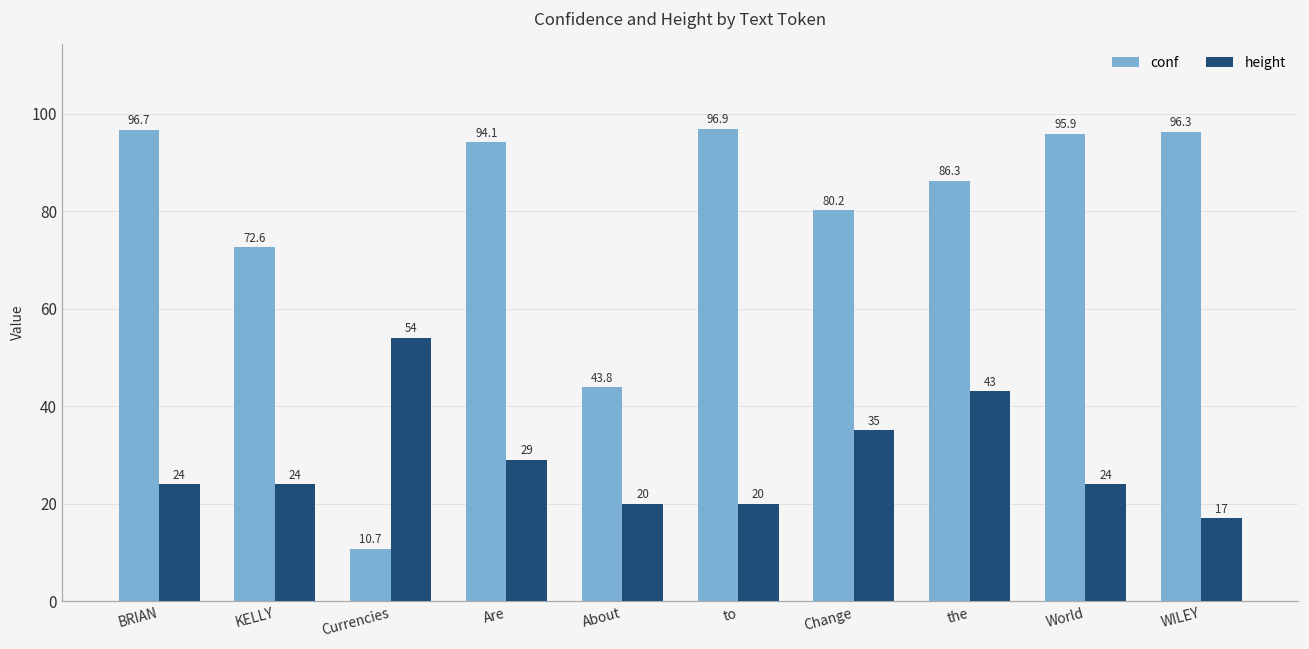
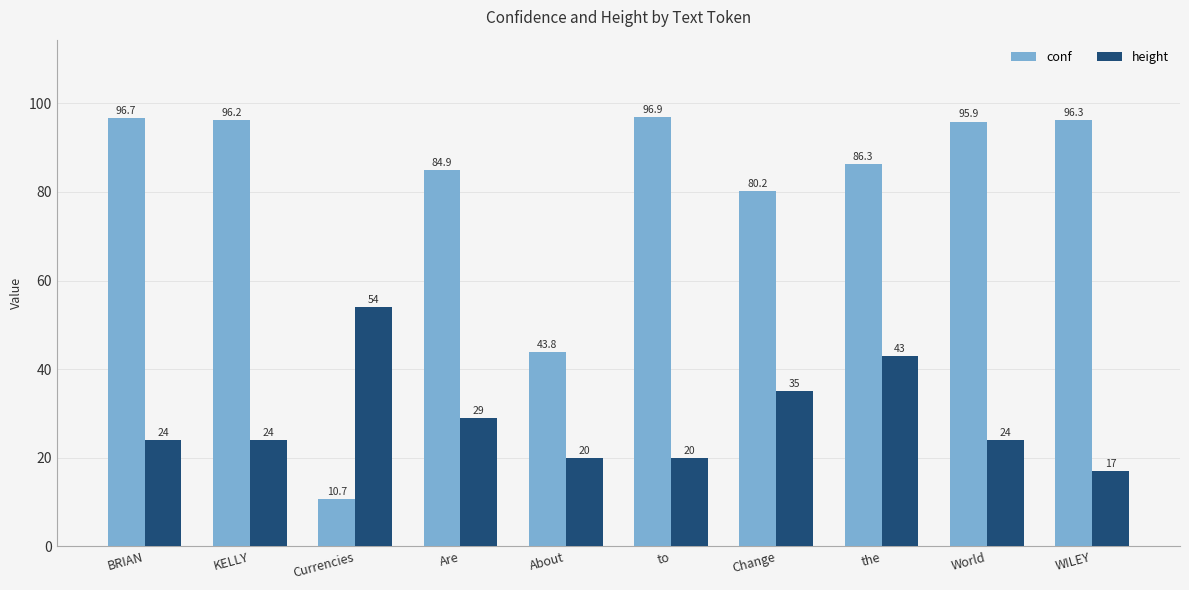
conf, KELLY: 72.6 -> 96.2
conf, Are: 94.1 -> 84.9
